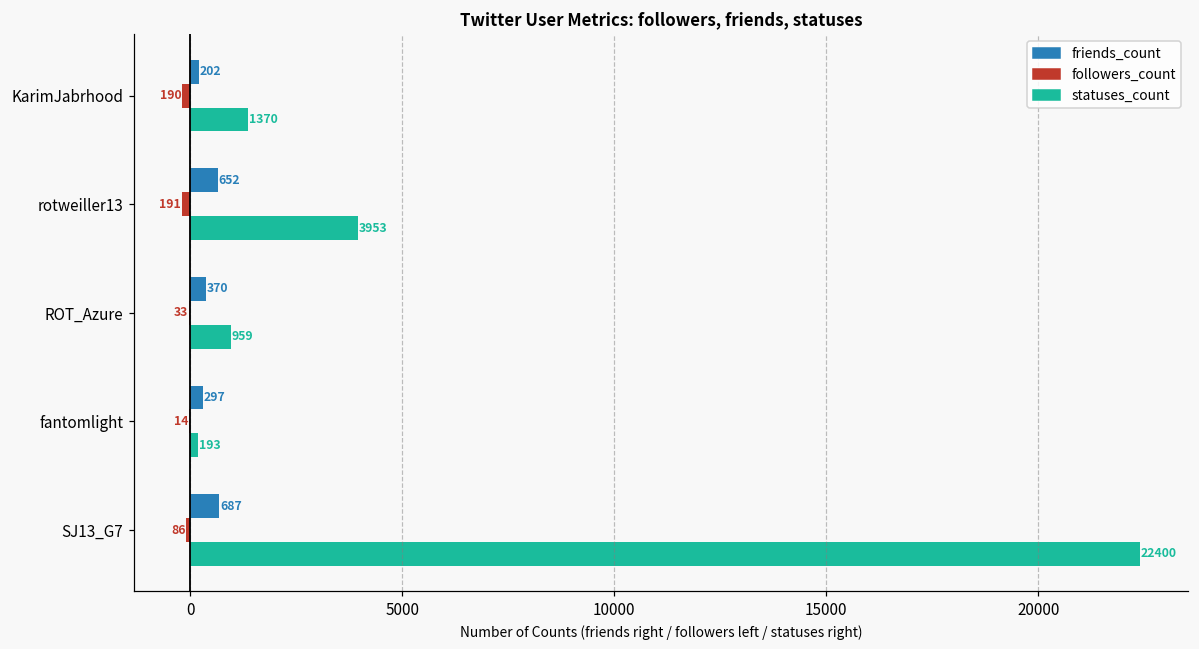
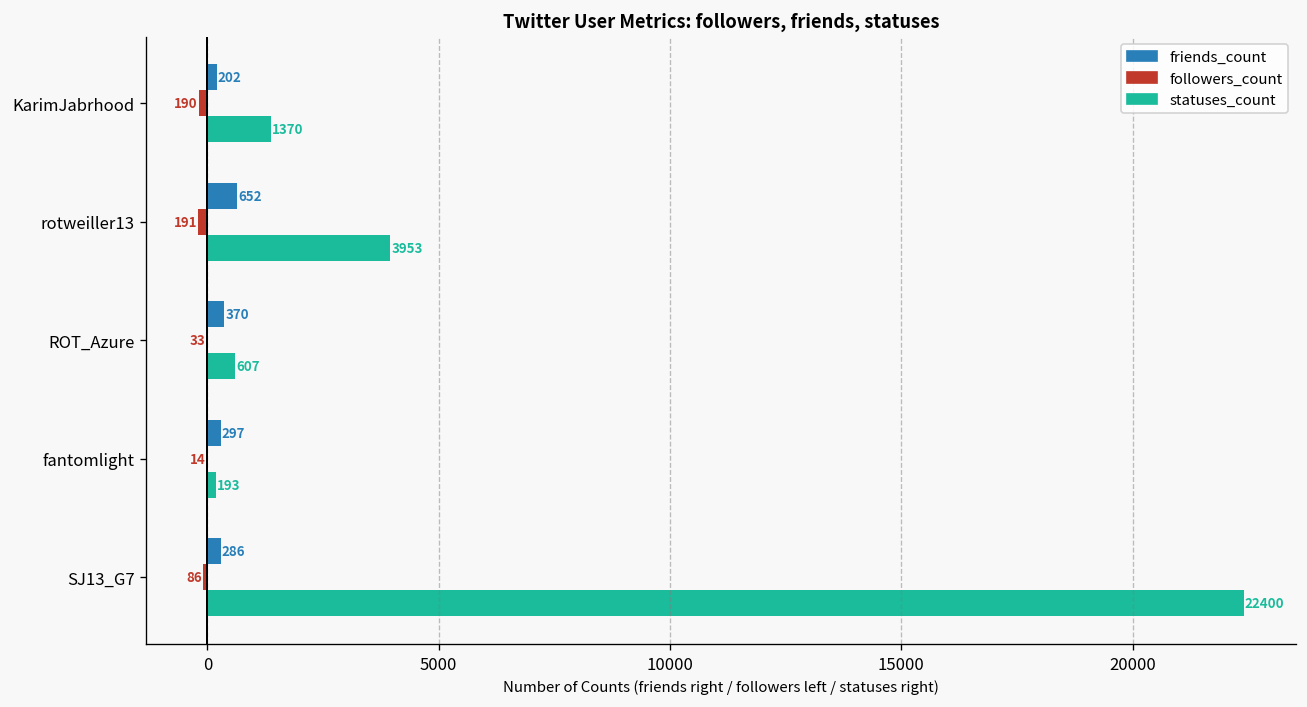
statuses_count, ROT_Azure: 959 -> 607
friends_count, SJ13_G7: 687 -> 286
